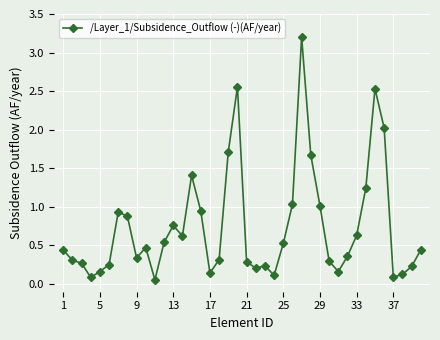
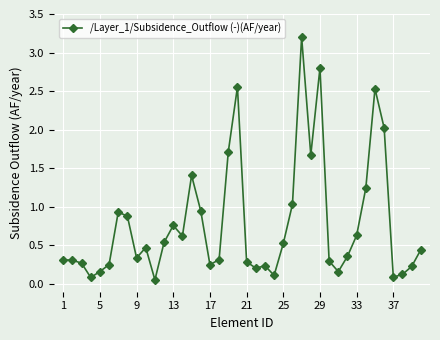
1: 0.4 -> 0.3
17: 0.1 -> 0.3
29: 1.0 -> 2.8
